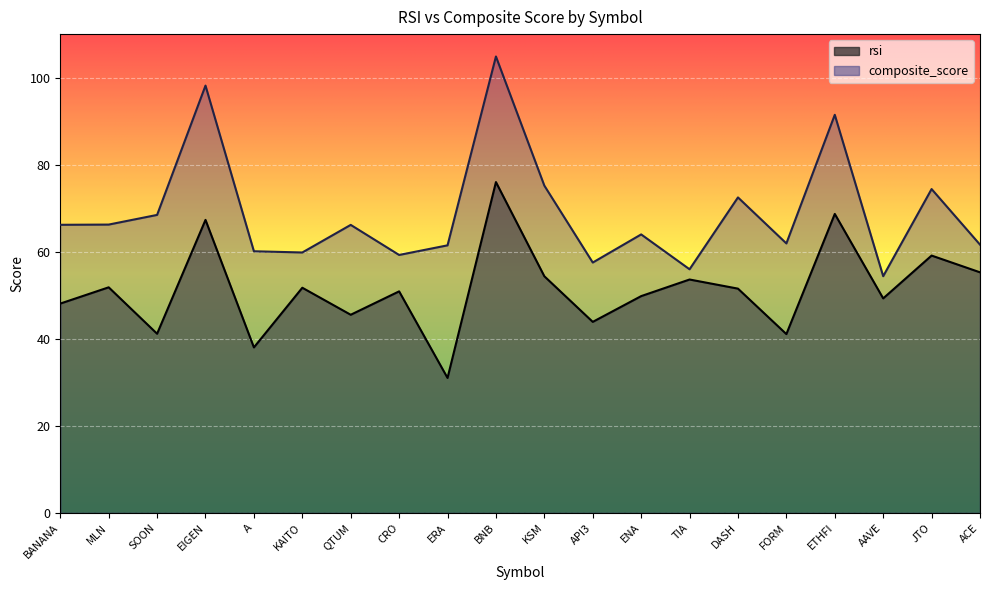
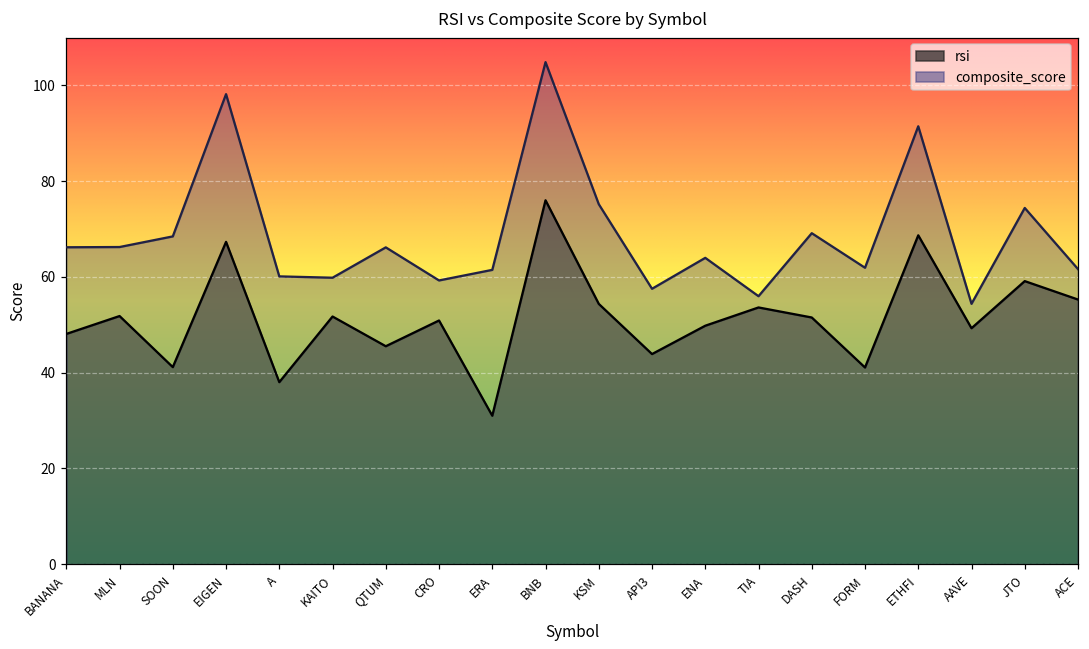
composite_score, DASH: 72 -> 69
